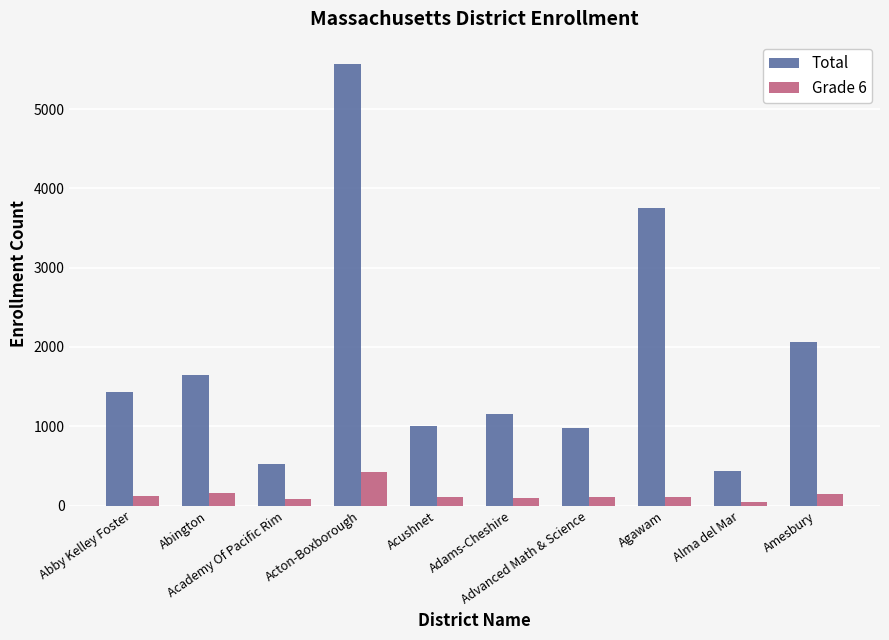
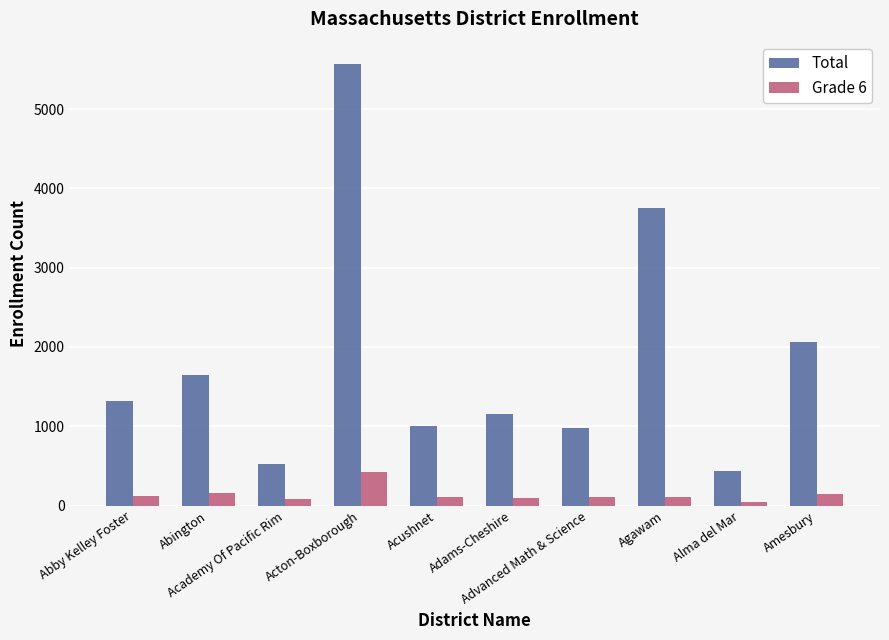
Total, Abby Kelley Foster: 1400 -> 1300
